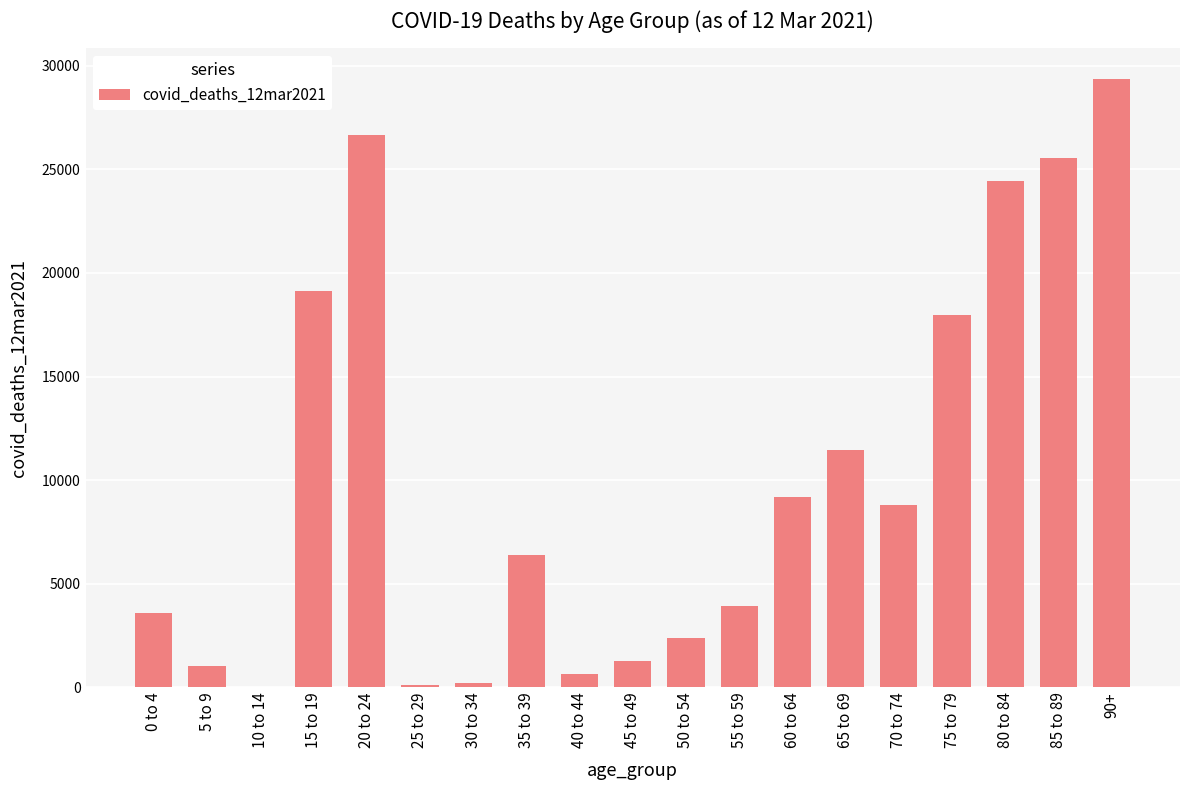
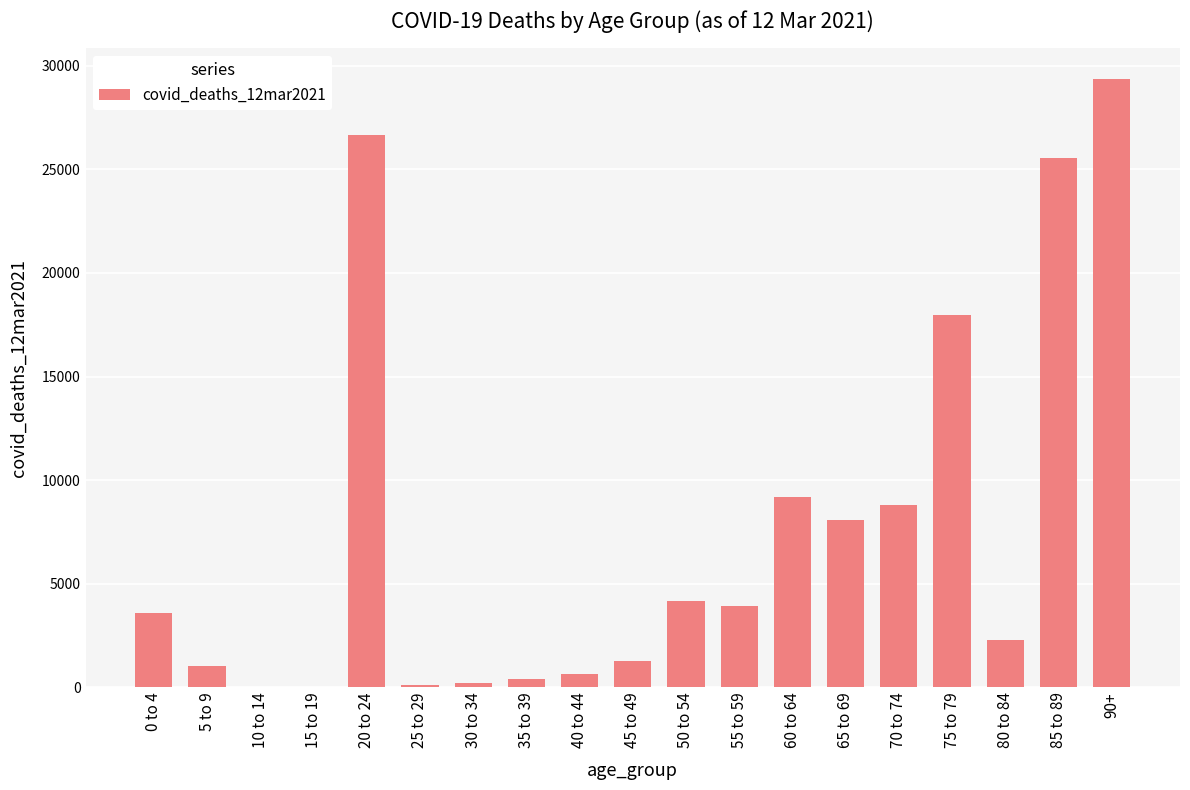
15 to 19: 19100 -> 0
35 to 39: 6400 -> 400
50 to 54: 2400 -> 4100
65 to 69: 11500 -> 8100
80 to 84: 24400 -> 2300
